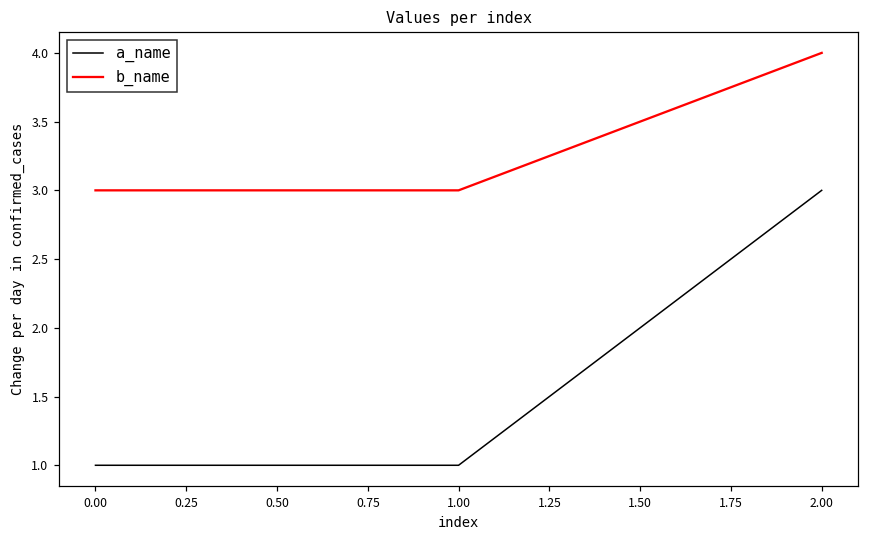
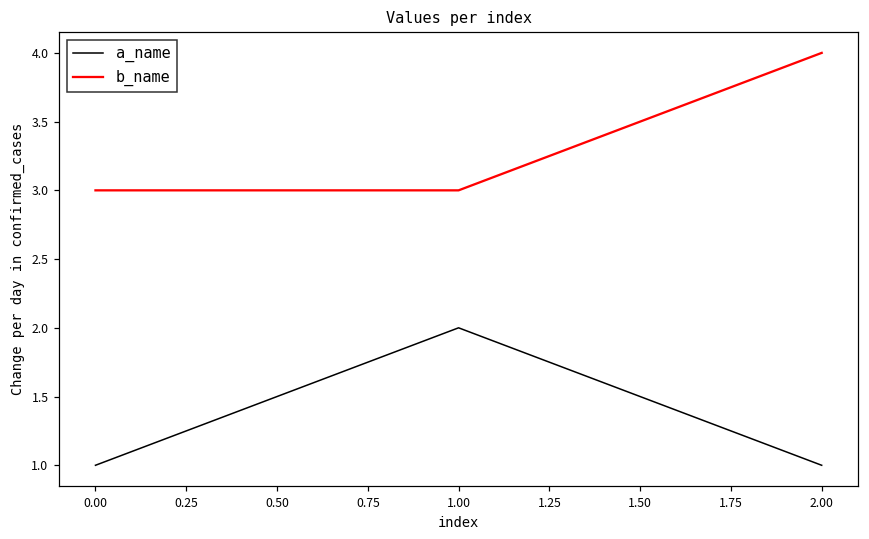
a_name, 1.00: 1 -> 2
a_name, 2.00: 3 -> 1
